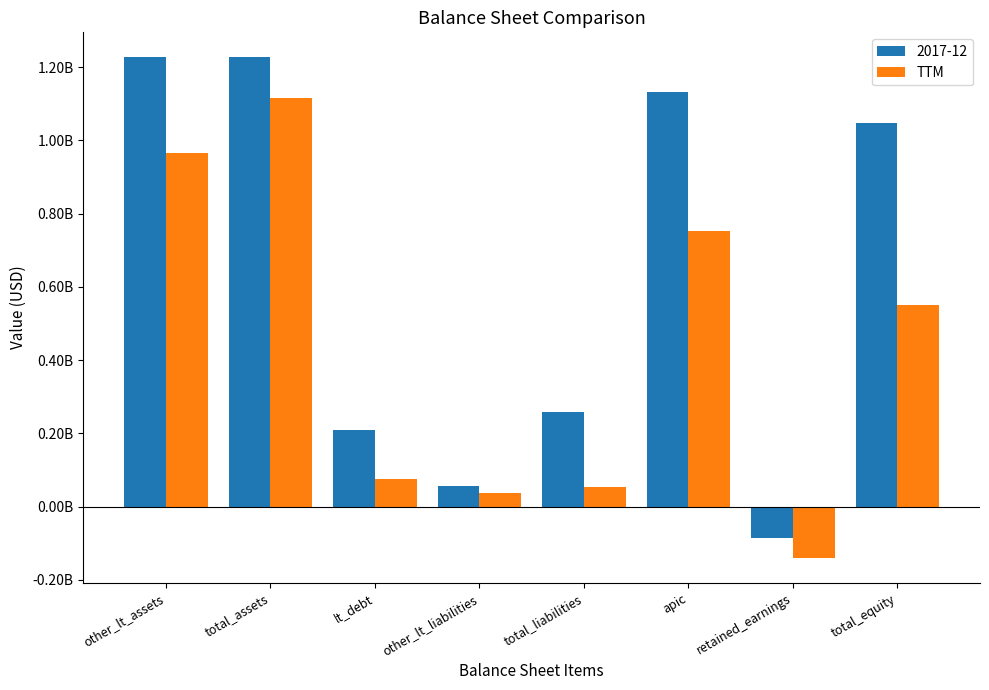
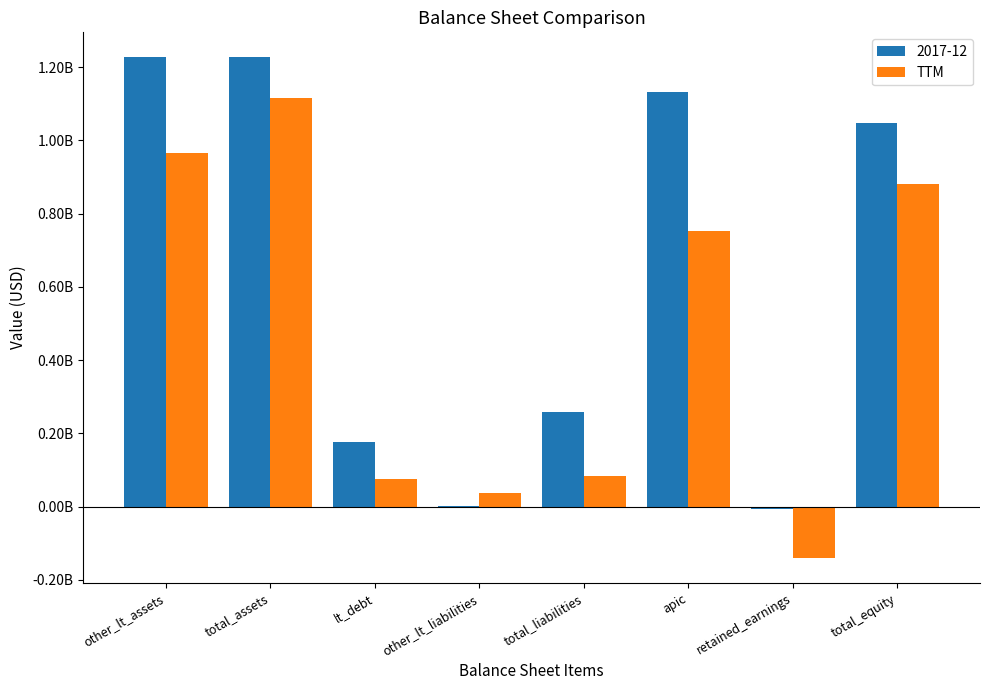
2017-12, lt_debt: 210000000 -> 180000000
2017-12, other_lt_liabilities: 60000000 -> 0
TTM, total_liabilities: 50000000 -> 80000000
2017-12, retained_earnings: -80000000 -> -10000000
TTM, total_equity: 550000000 -> 880000000
